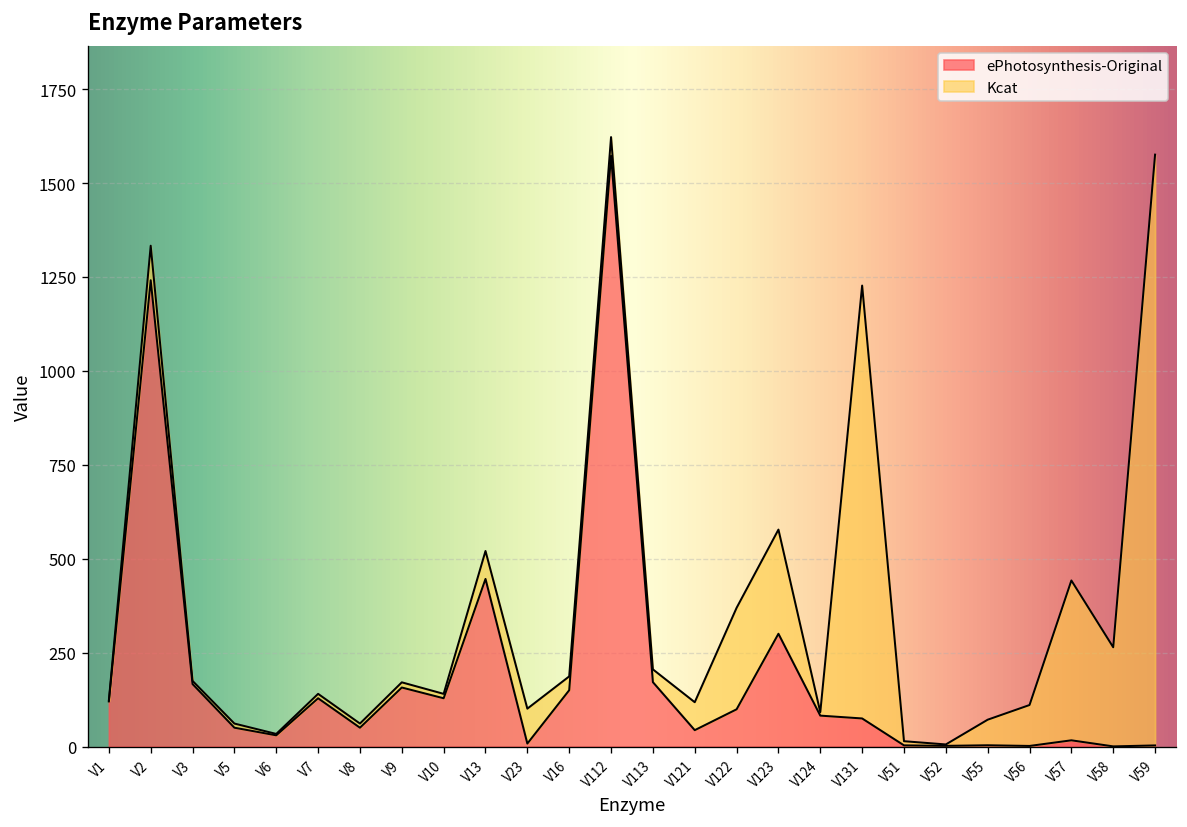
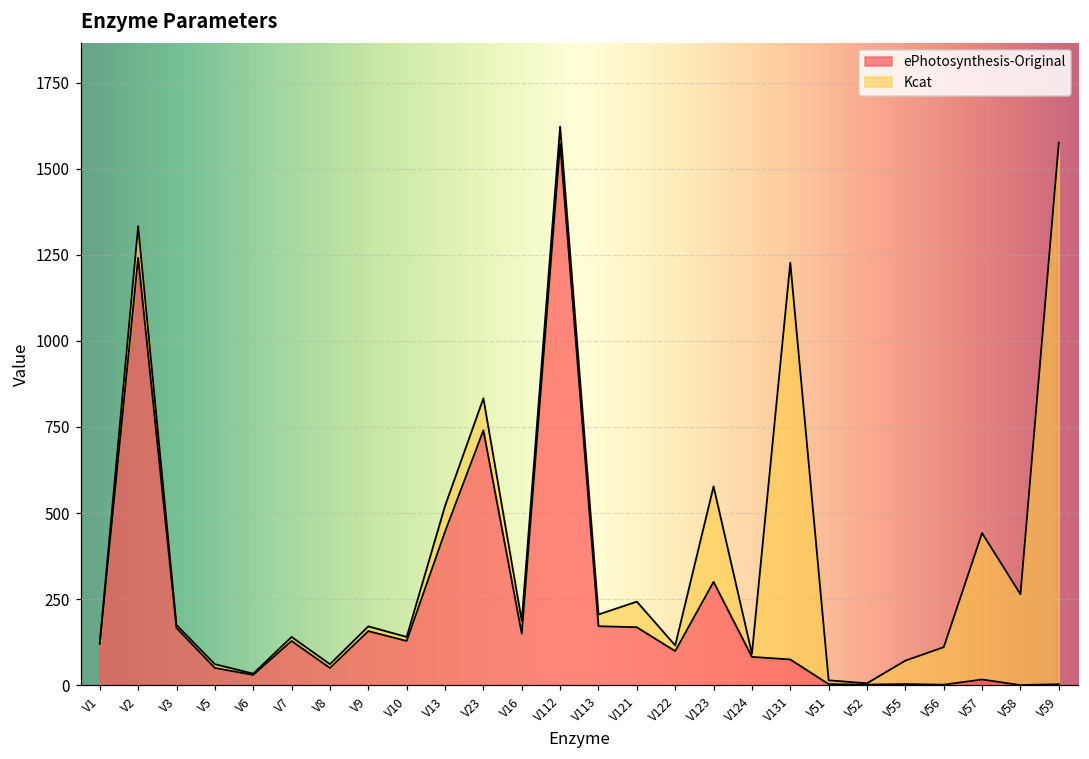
ePhotosynthesis-Original, V23: 10 -> 740
ePhotosynthesis-Original, V121: 40 -> 170
Kcat, V122: 270 -> 20
